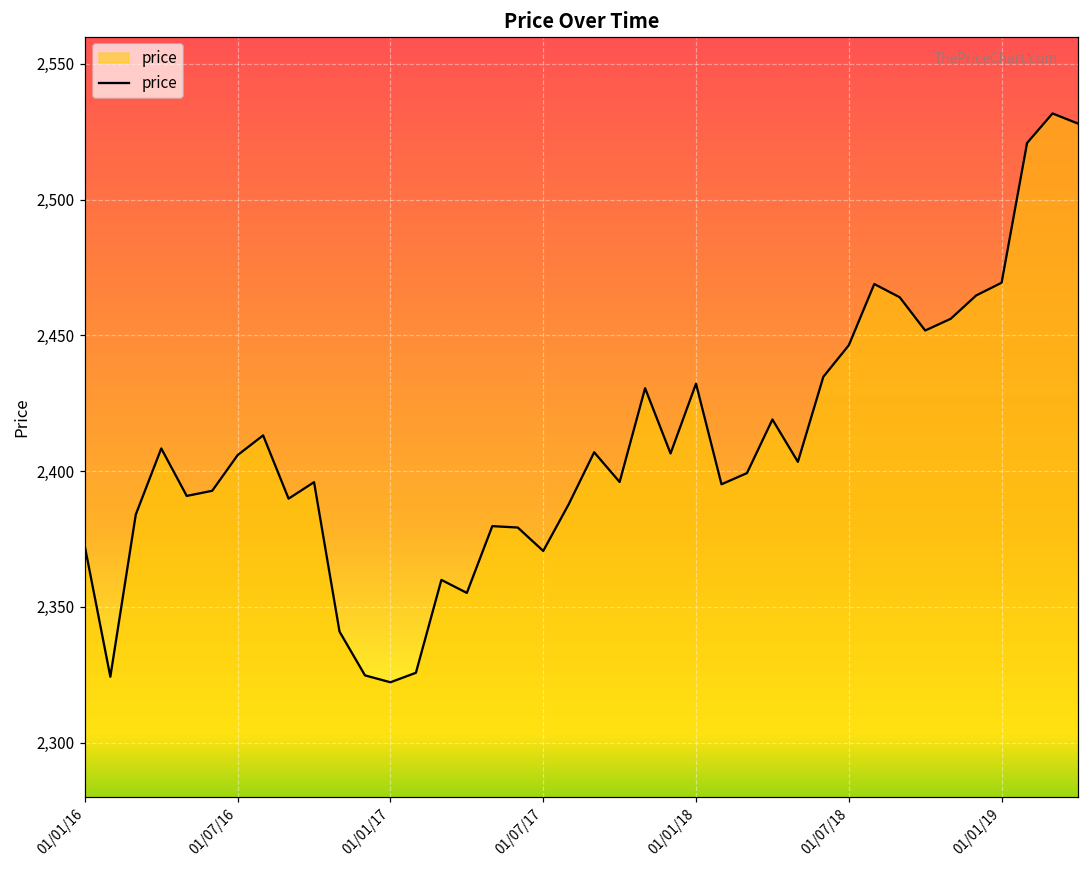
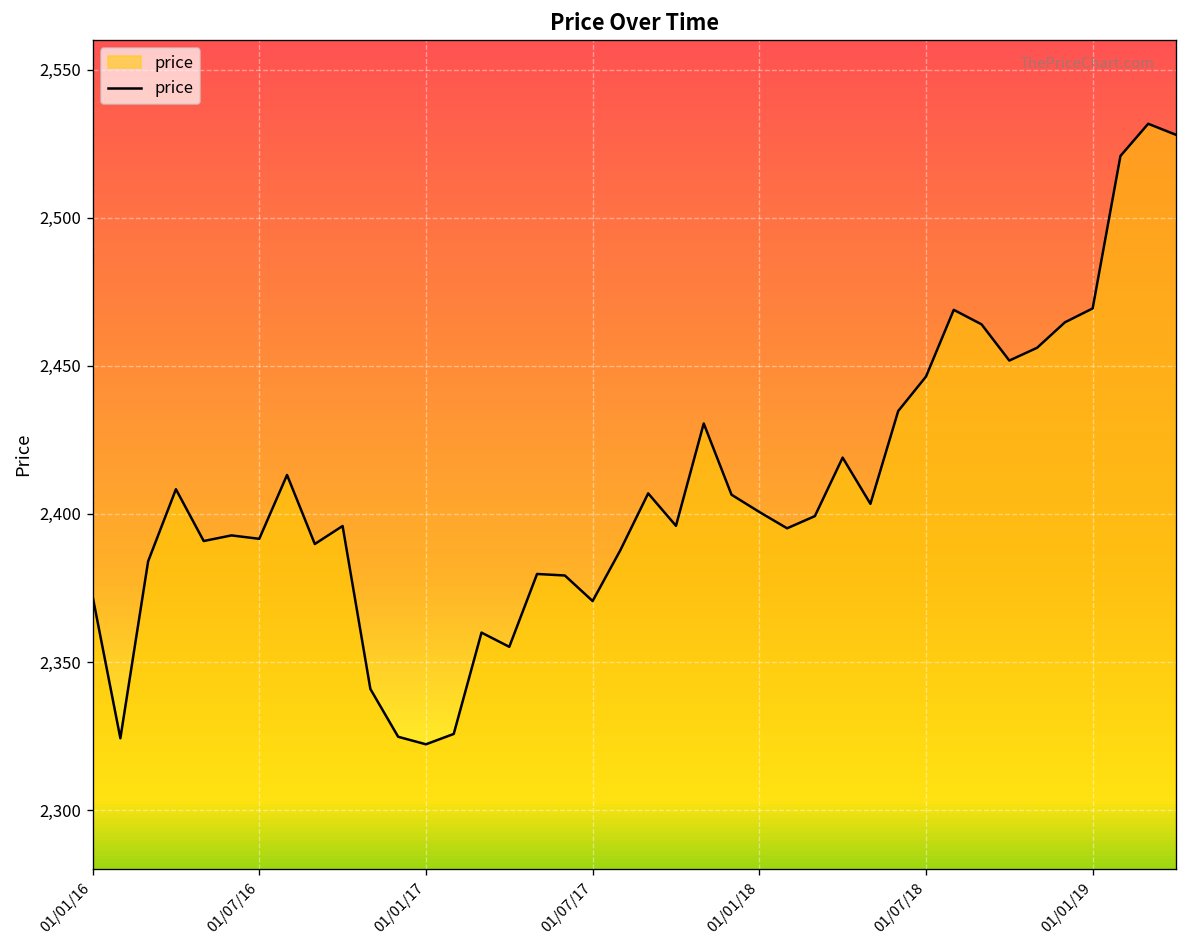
01/07/16: 2,406 -> 2,392
01/01/18: 2,432 -> 2,401
